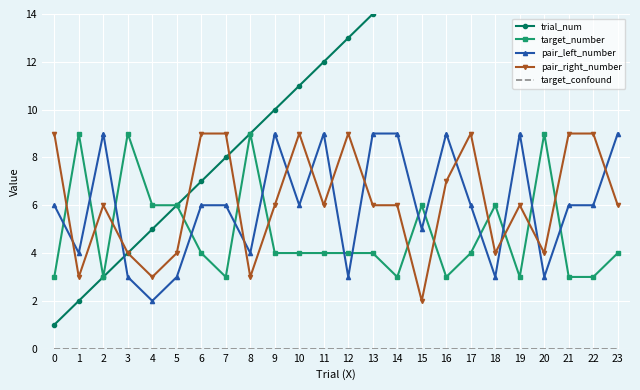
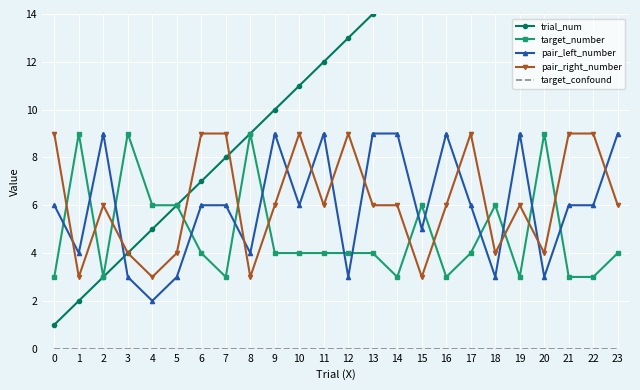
pair_right_number, 15: 2 -> 3
pair_right_number, 16: 7 -> 6
